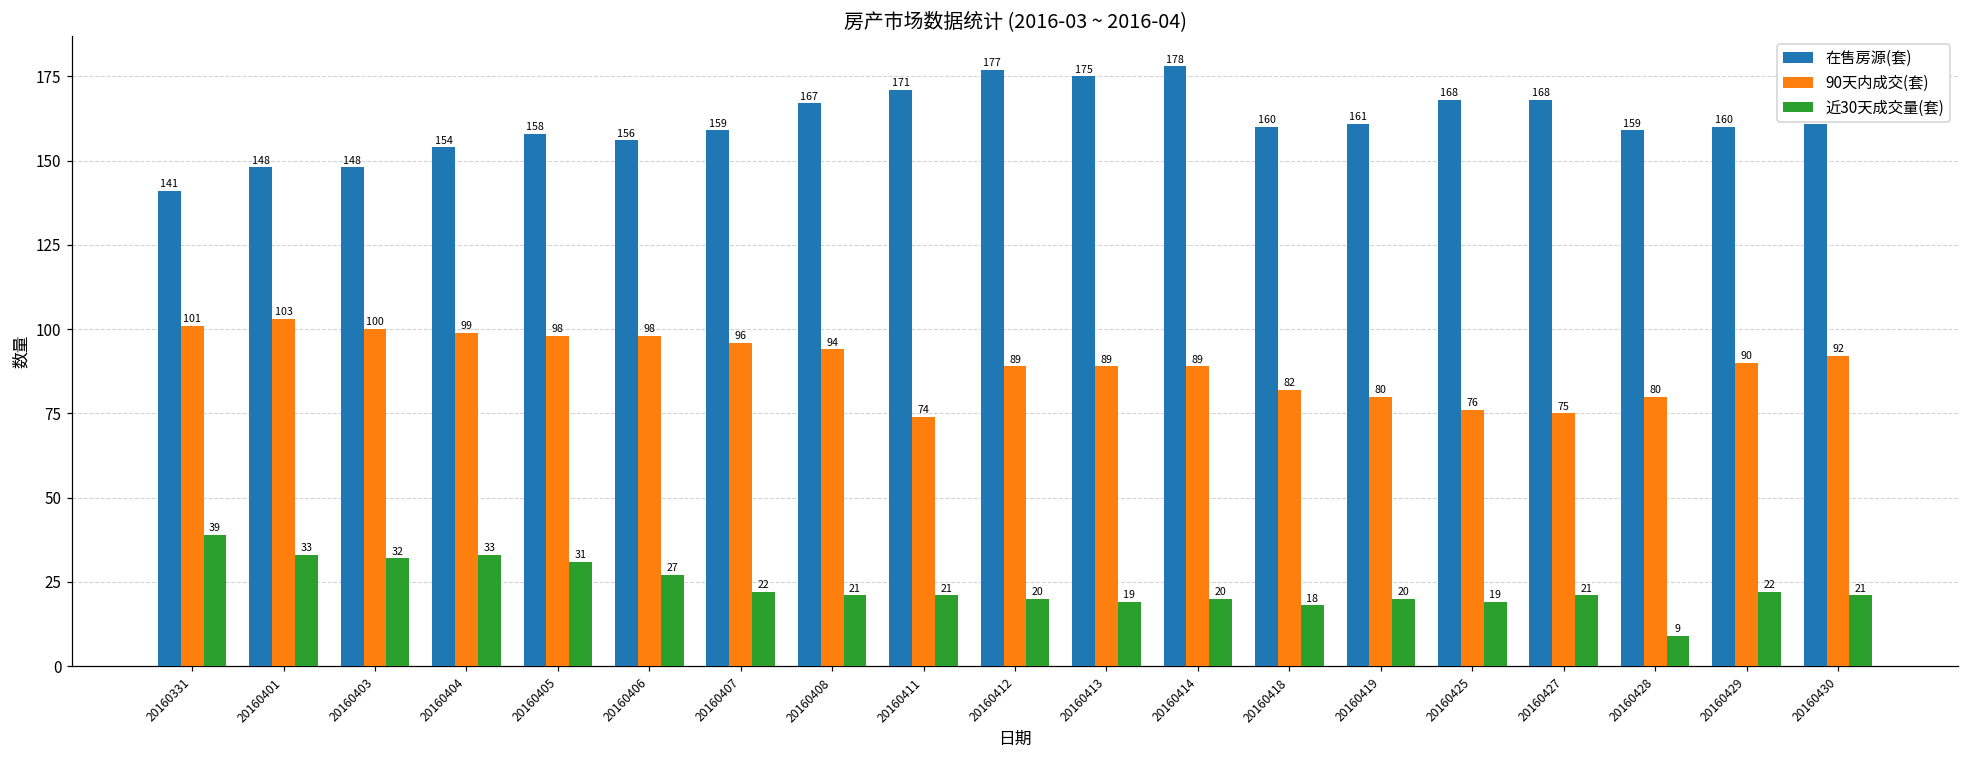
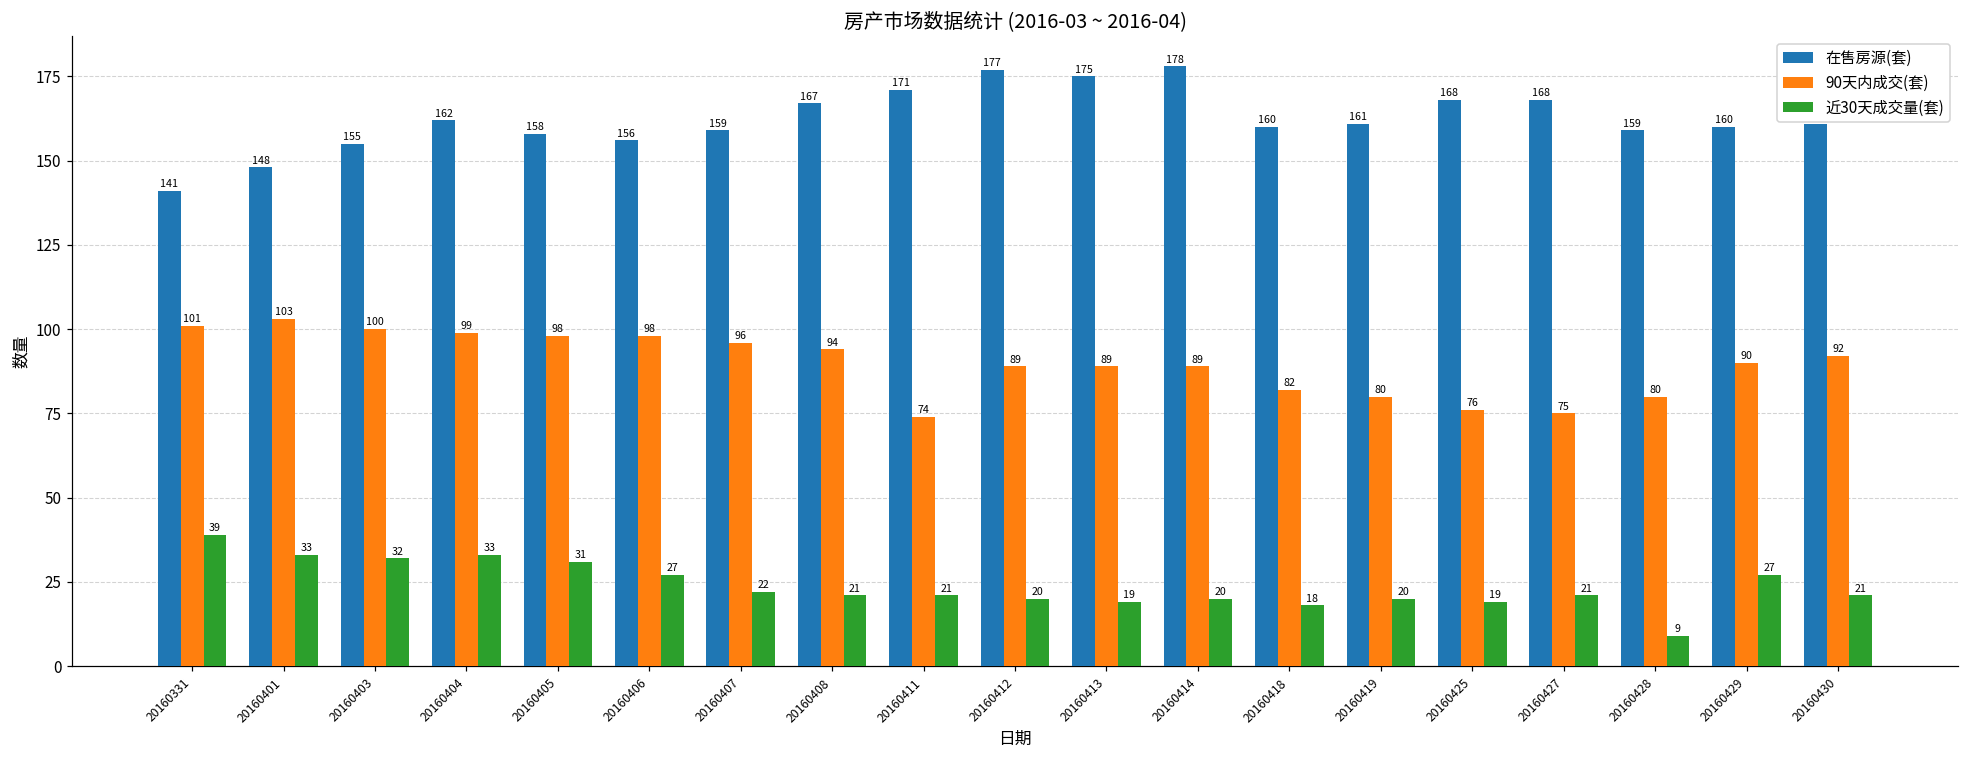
在售房源(套), 20160403: 148 -> 155
在售房源(套), 20160404: 154 -> 162
近30天成交量(套), 20160429: 22 -> 27
